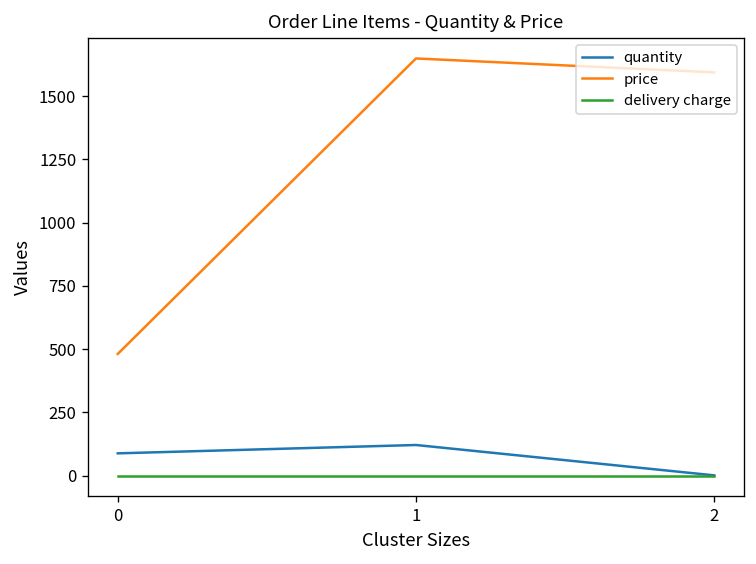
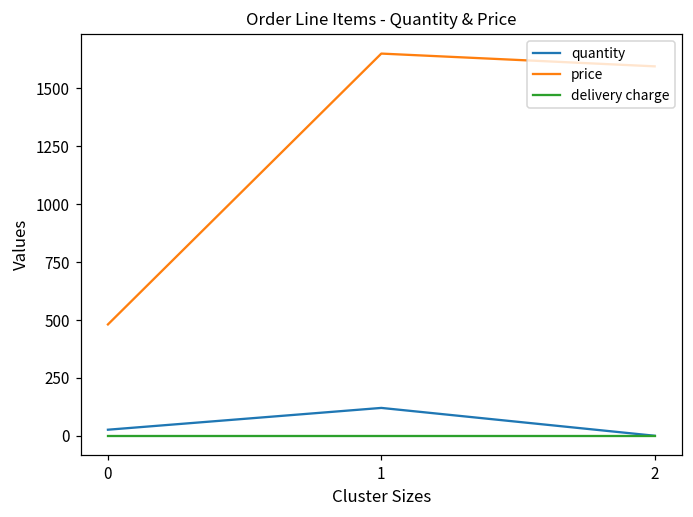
quantity, 0: 90 -> 30
